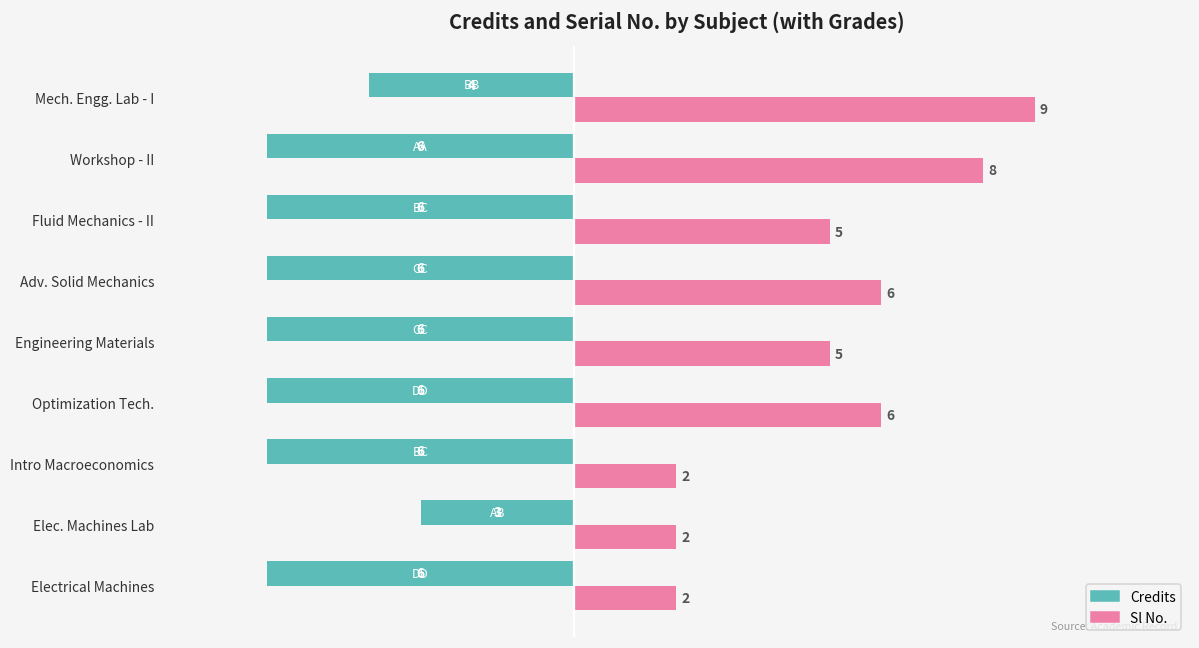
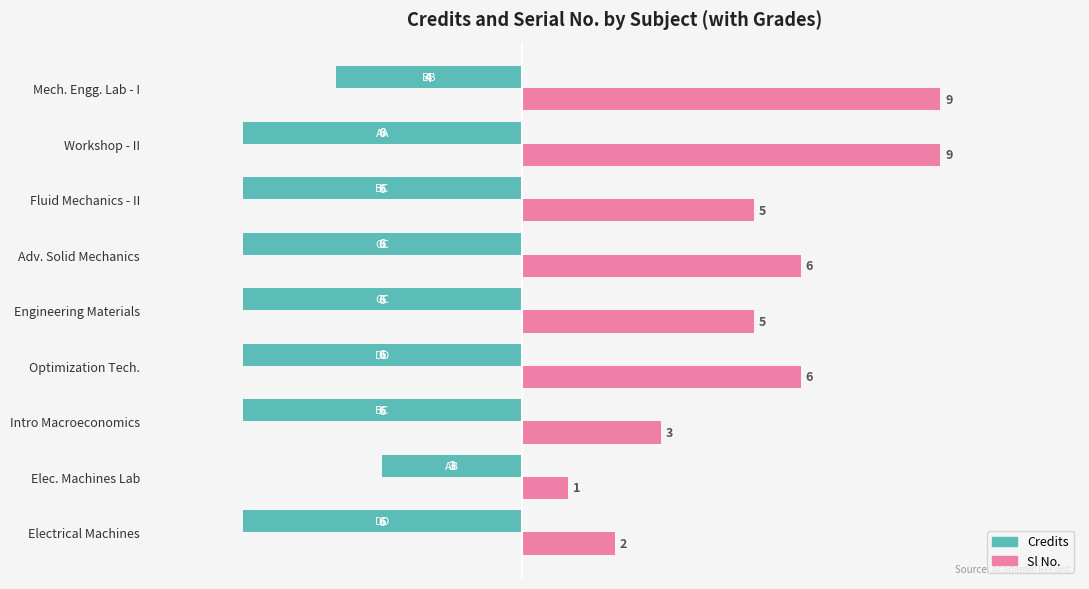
Sl No., Workshop - II: 8 -> 9
Sl No., Intro Macroeconomics: 2 -> 3
Sl No., Elec. Machines Lab: 2 -> 1
